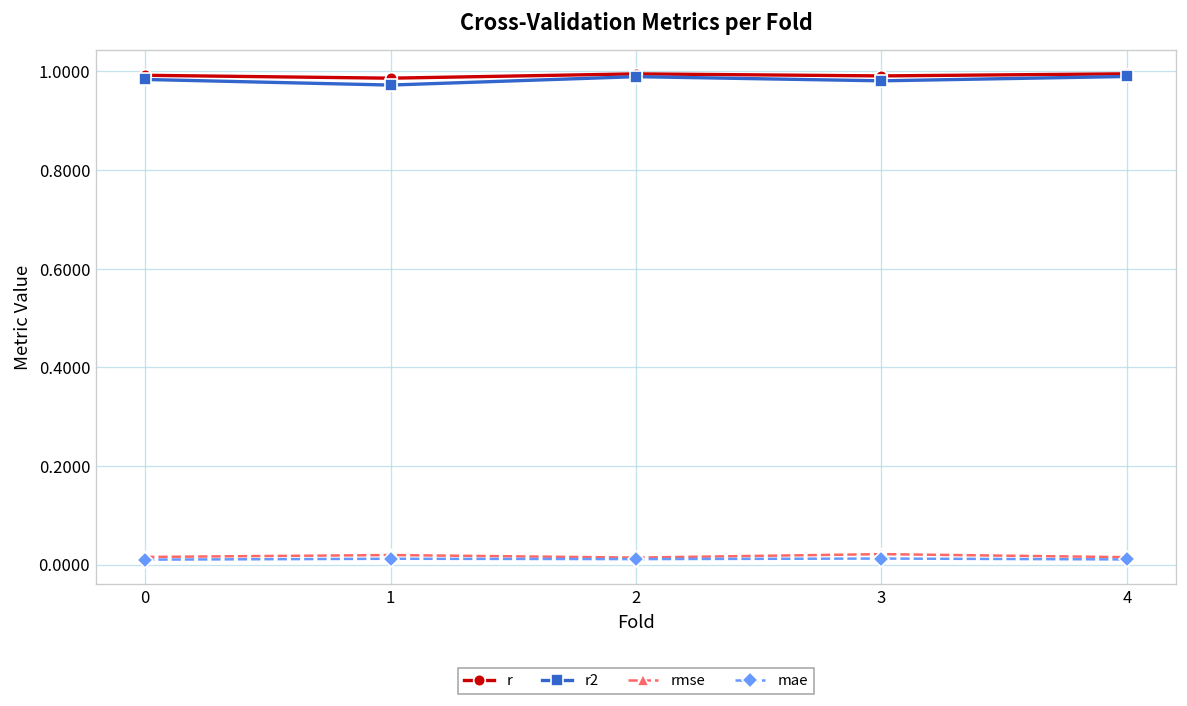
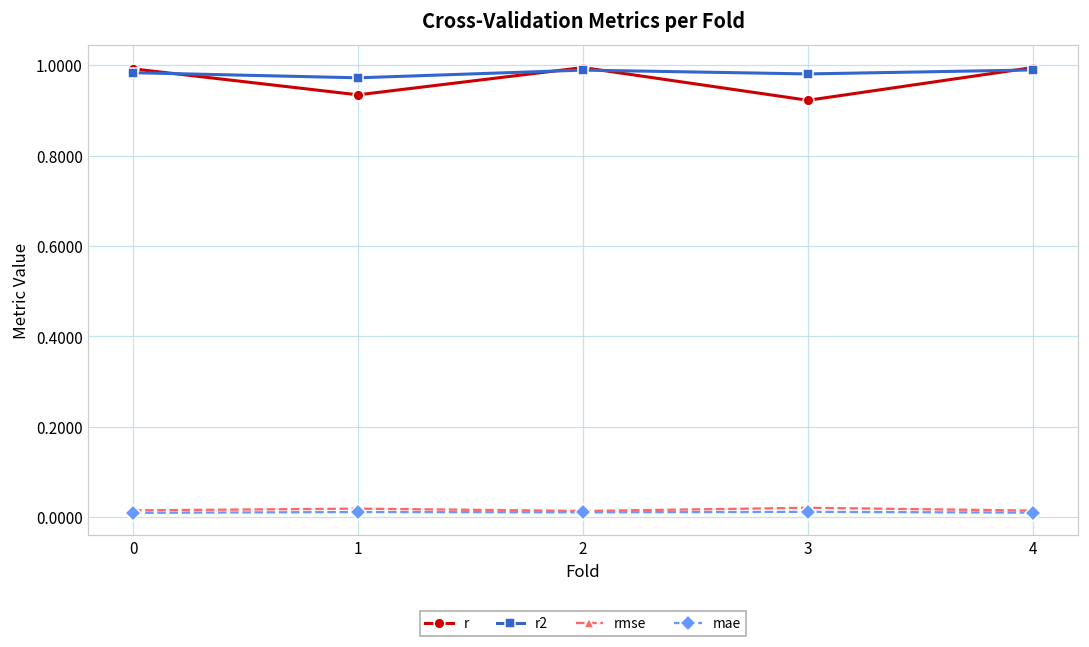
r, 1: 0.99 -> 0.93
r, 3: 0.99 -> 0.92
